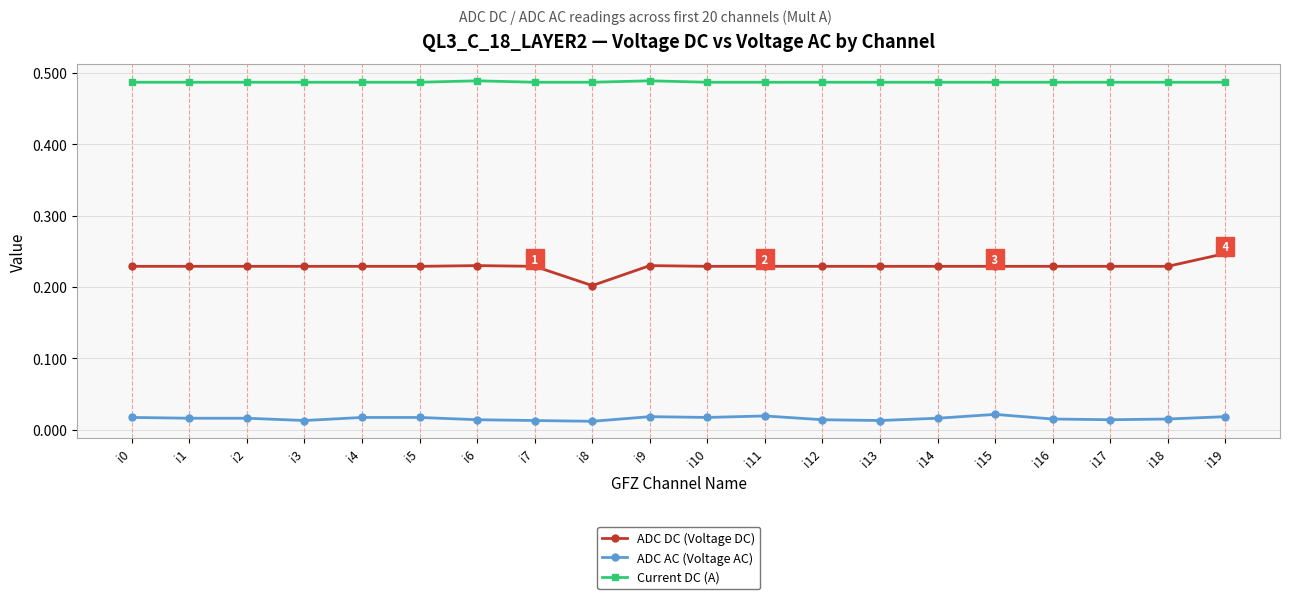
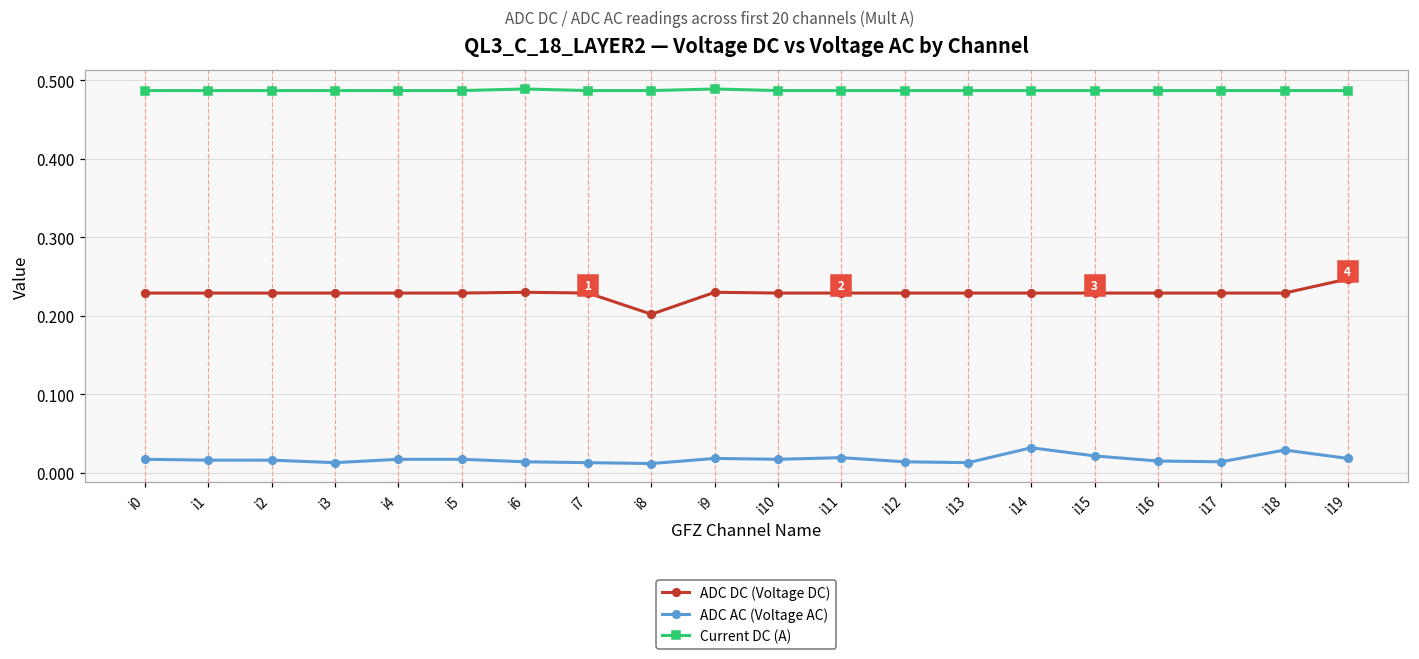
ADC AC (Voltage AC), i14: 0.02 -> 0.03
ADC AC (Voltage AC), i18: 0.02 -> 0.03
